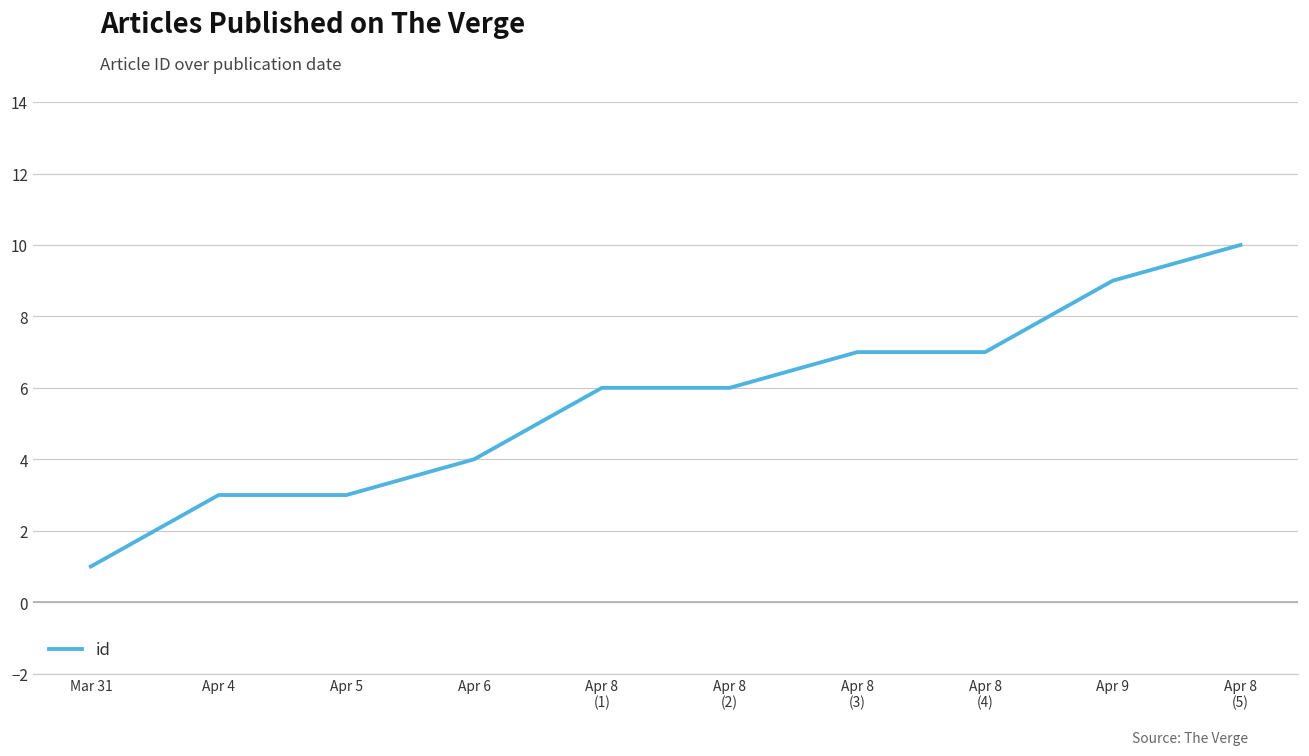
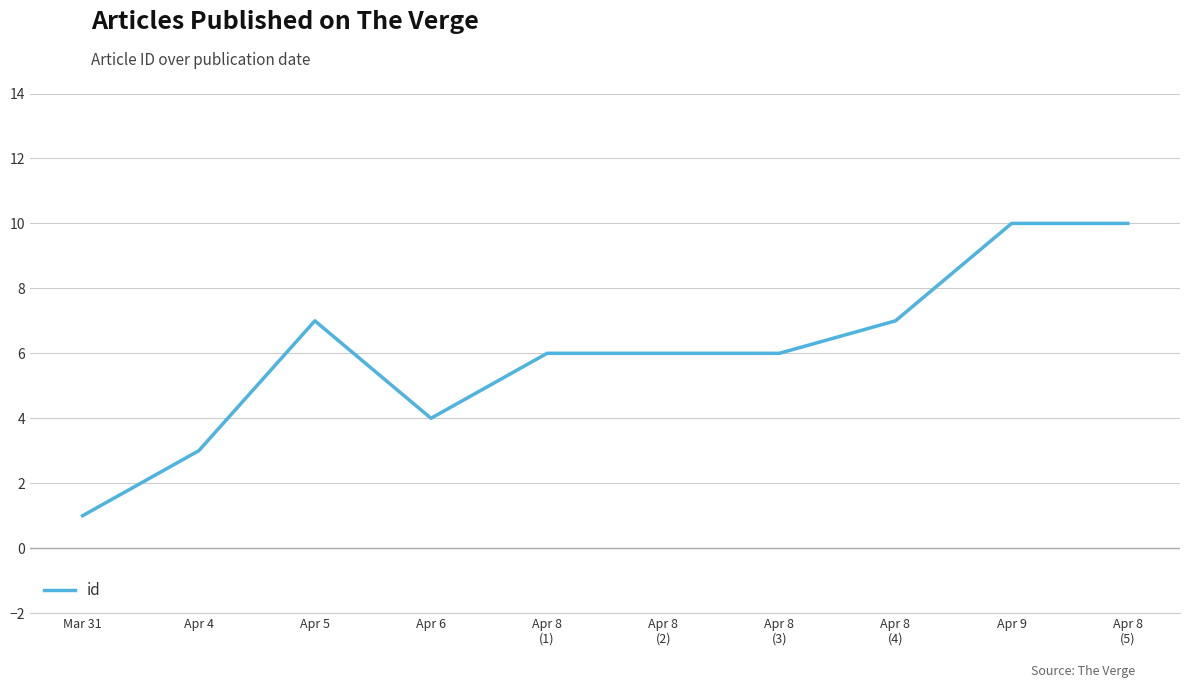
Apr 5: 3 -> 7
Apr 8 (3): 7 -> 6
Apr 9: 9 -> 10
